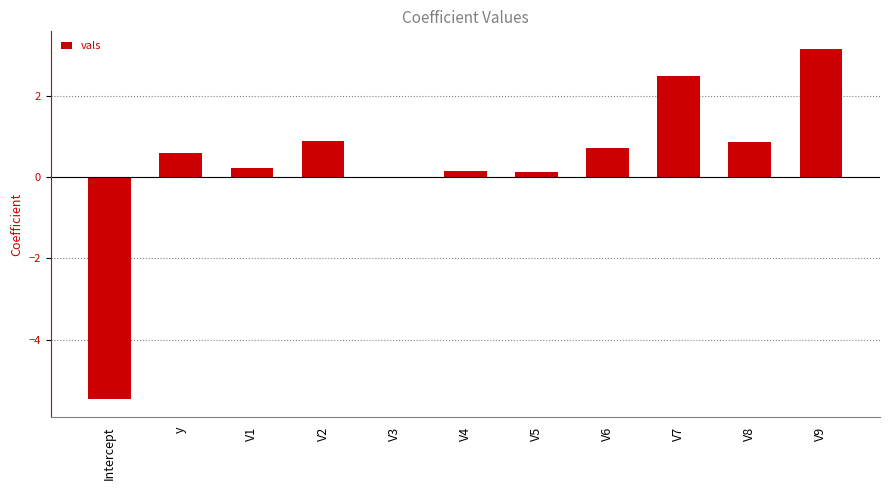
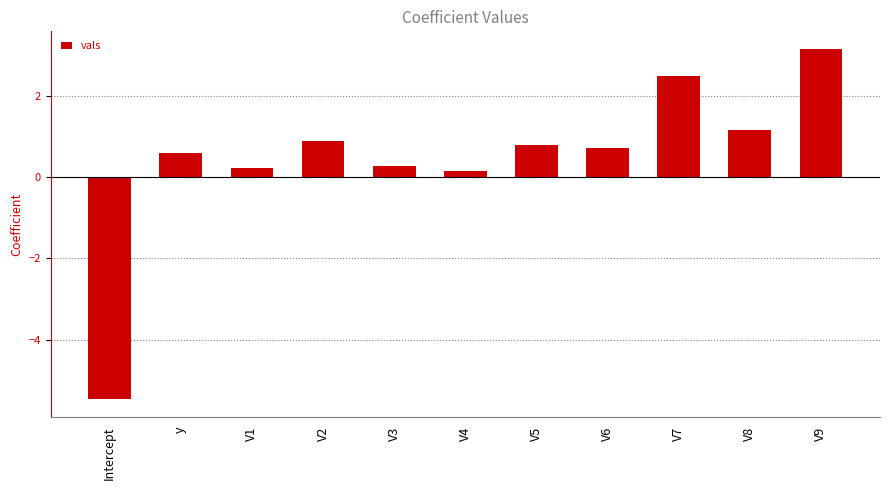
V3: 0.0 -> 0.3
V5: 0.1 -> 0.8
V8: 0.9 -> 1.2
